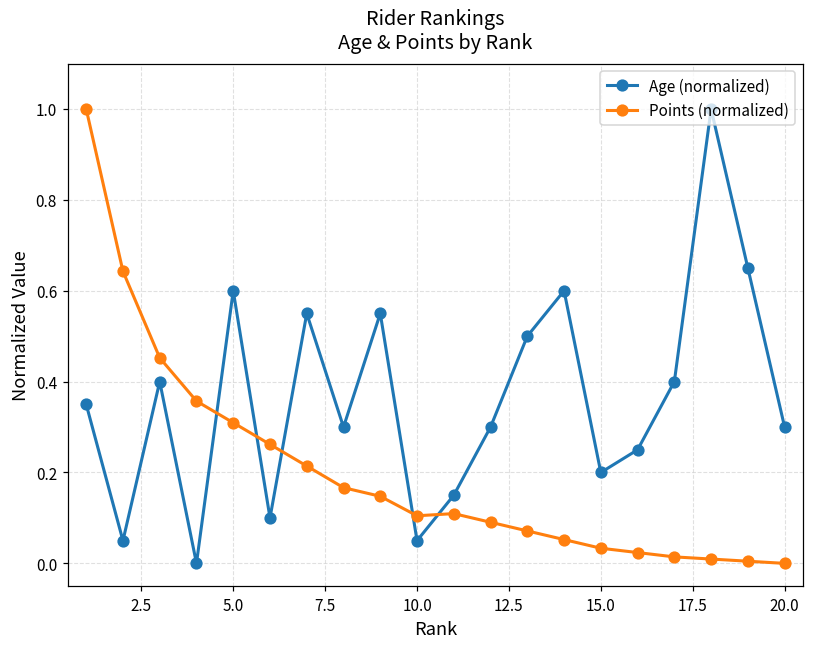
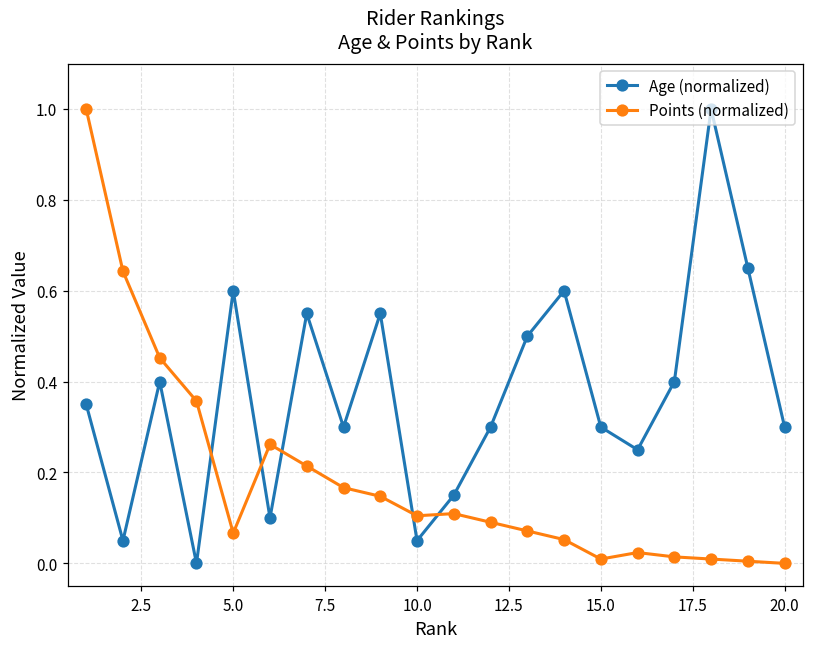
Points (normalized), 5.0: 0.31 -> 0.07
Age (normalized), 15.0: 0.20 -> 0.30
Points (normalized), 15.0: 0.03 -> 0.01
